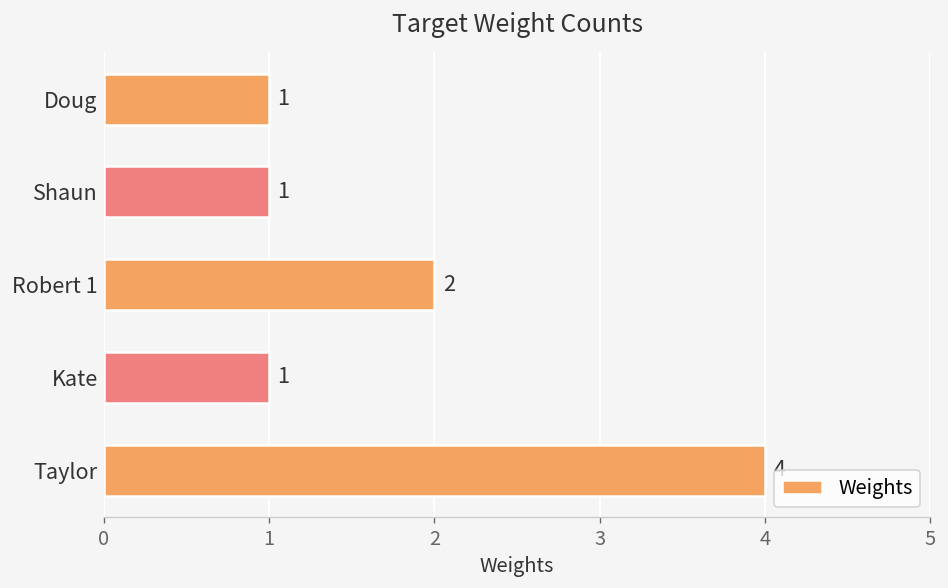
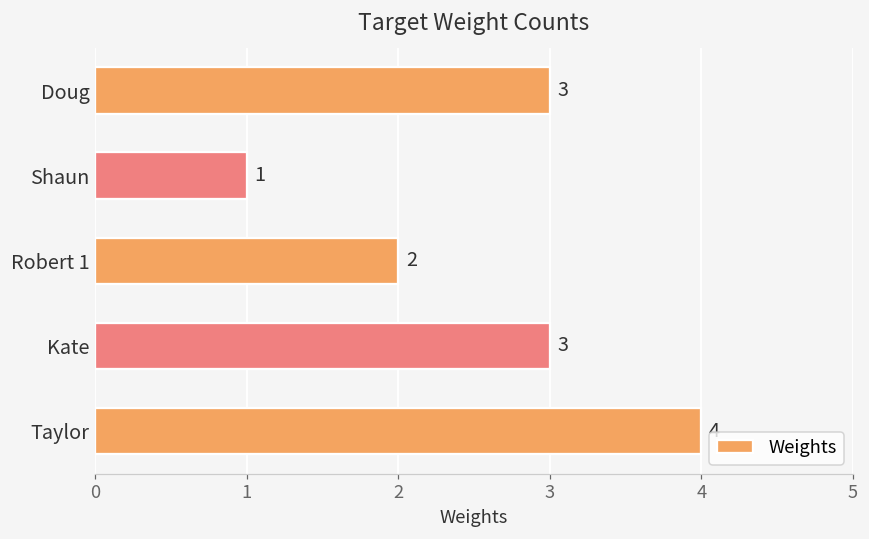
Doug: 1 -> 3
Kate: 1 -> 3
